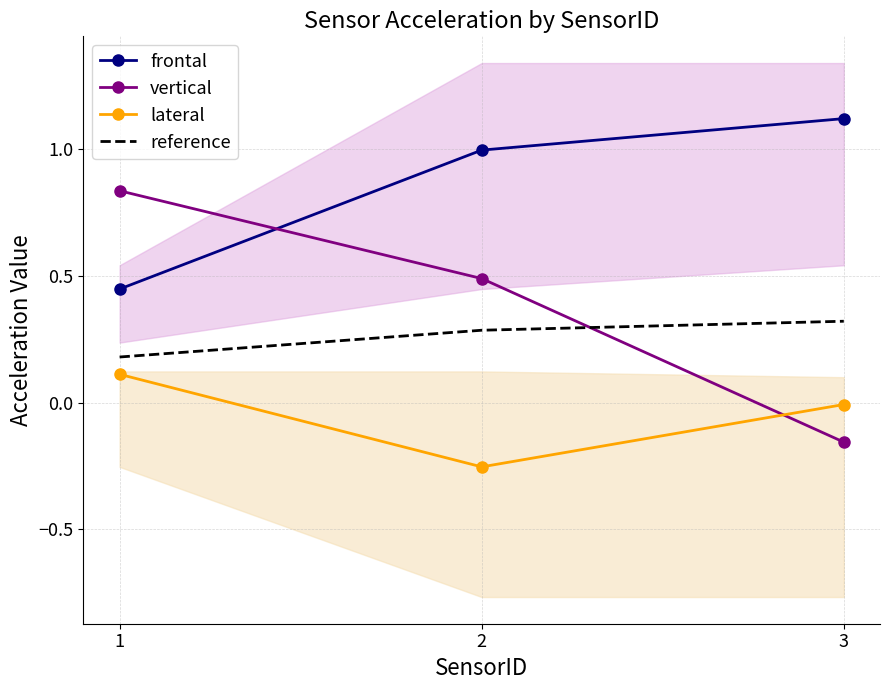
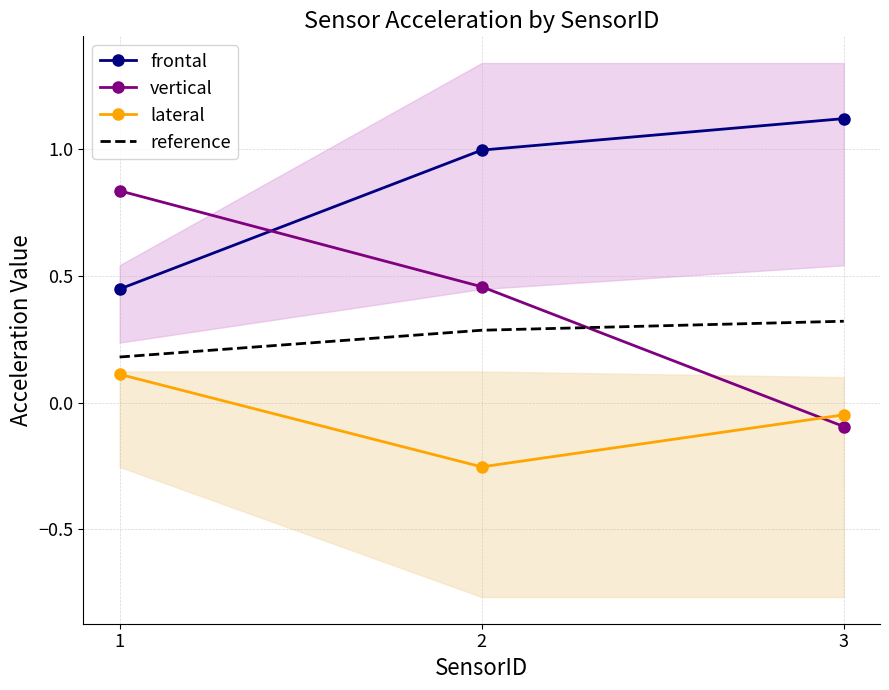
vertical, 2: 0.49 -> 0.46
vertical, 3: -0.16 -> -0.09
lateral, 3: -0.01 -> -0.05
